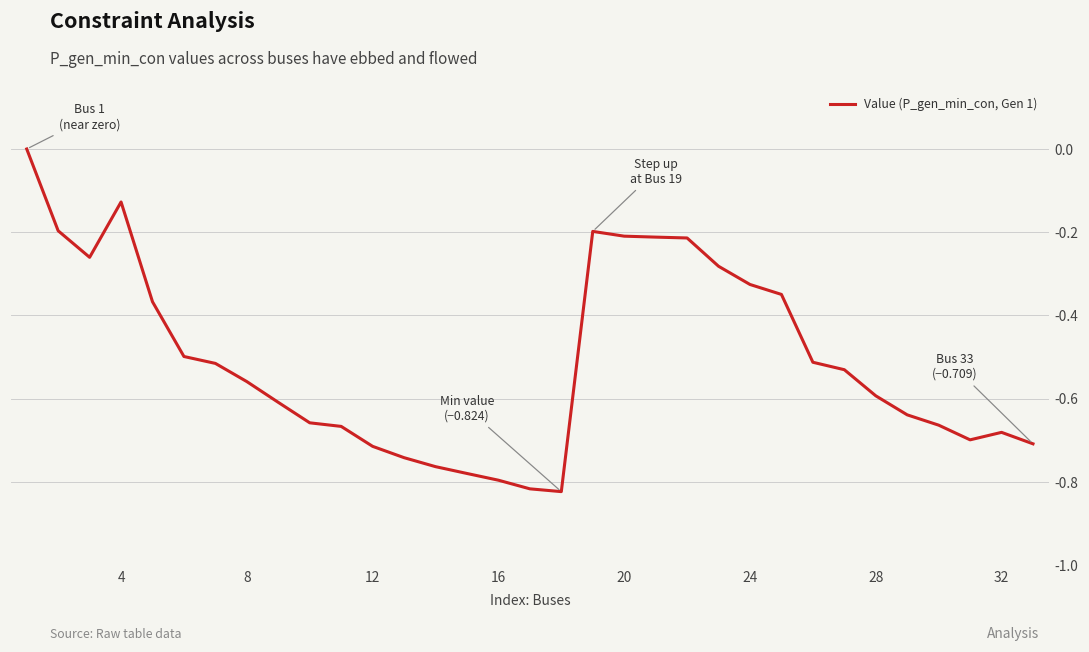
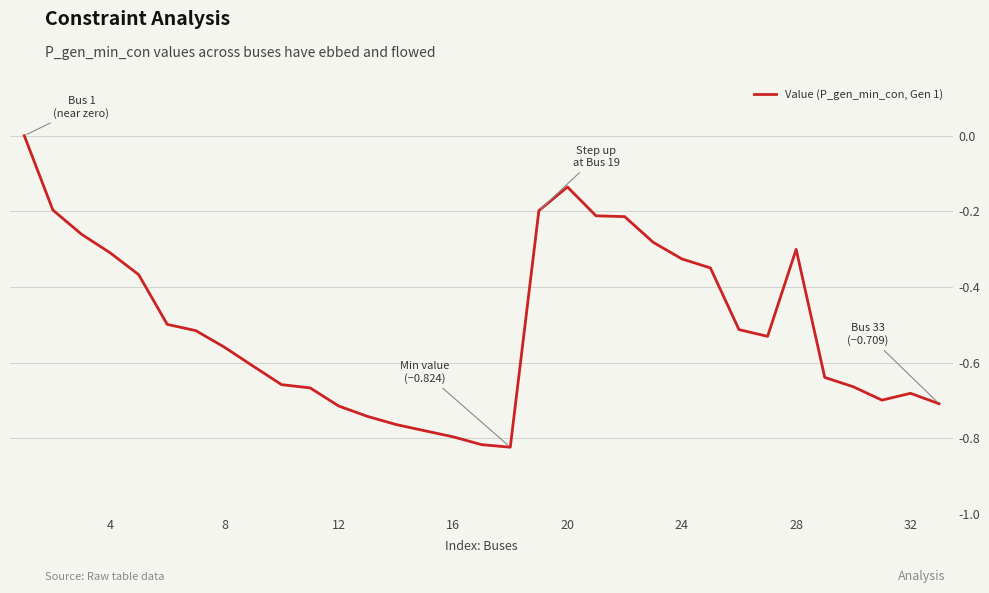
4: -0.13 -> -0.31
20: -0.21 -> -0.14
28: -0.59 -> -0.30
